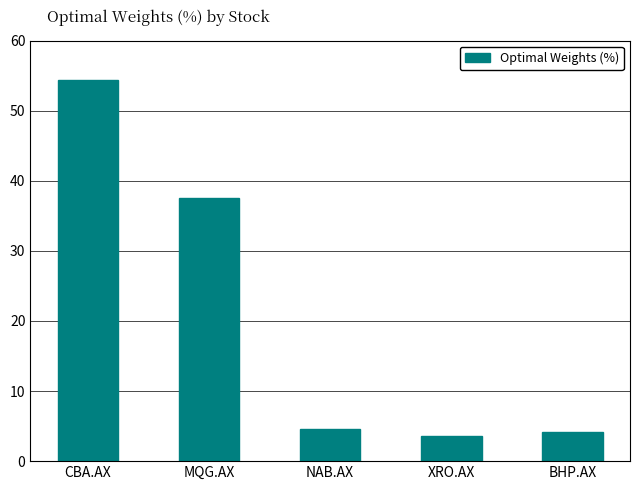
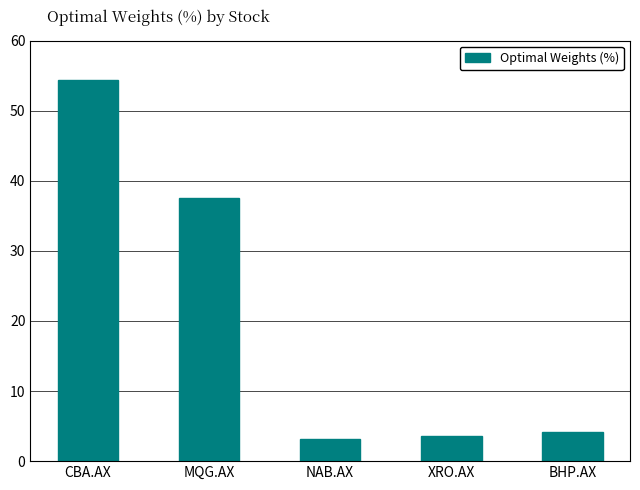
NAB.AX: 5 -> 3
